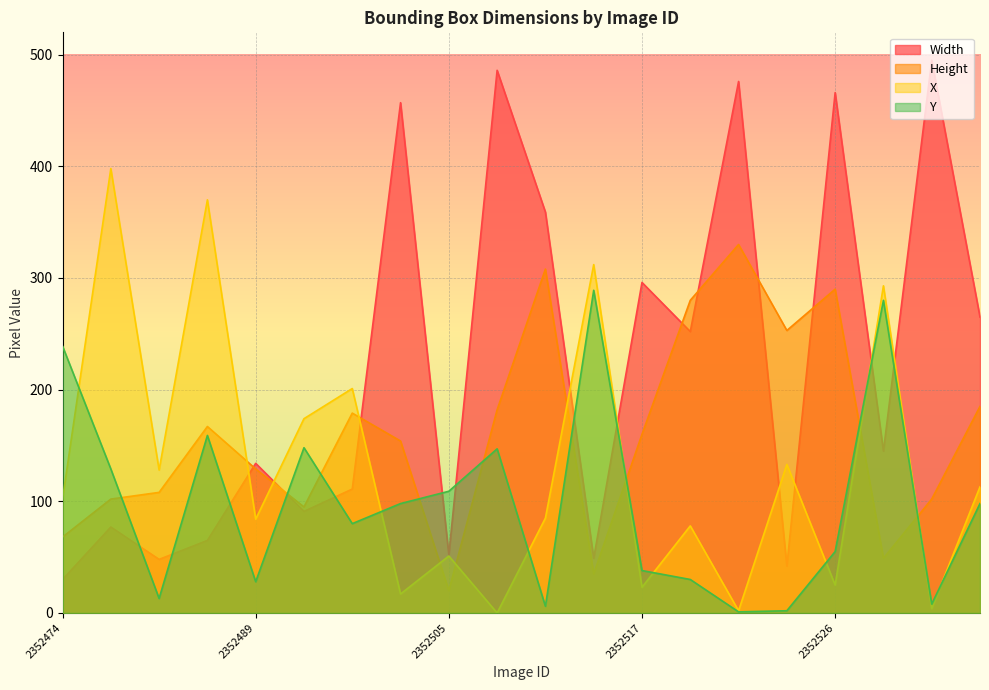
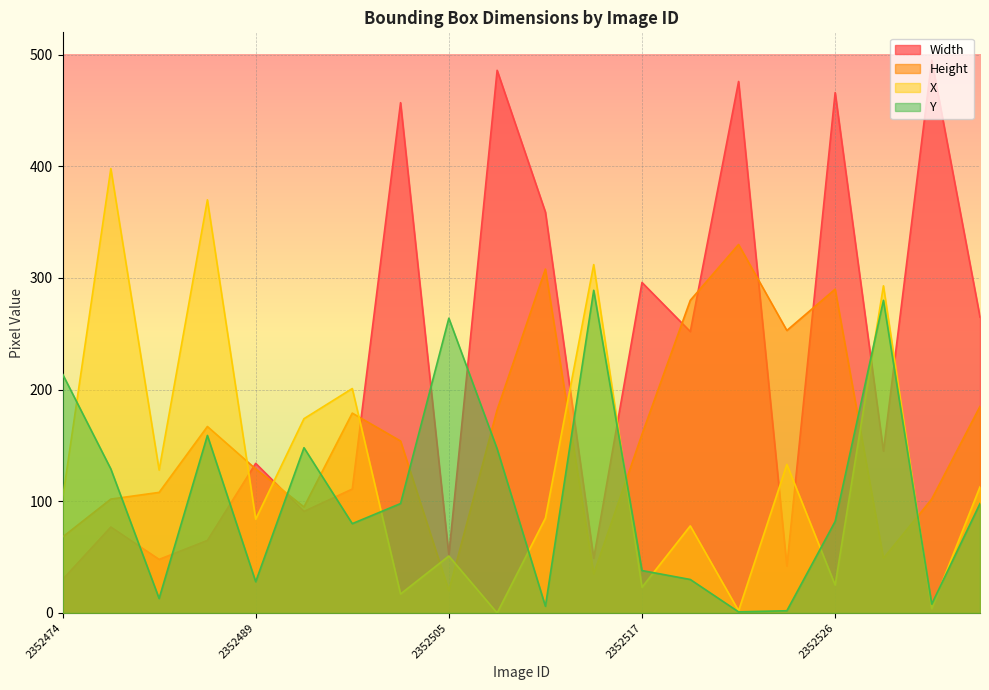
Y, 2352474: 239 -> 214
Y, 2352505: 109 -> 264
Y, 2352526: 55 -> 82
